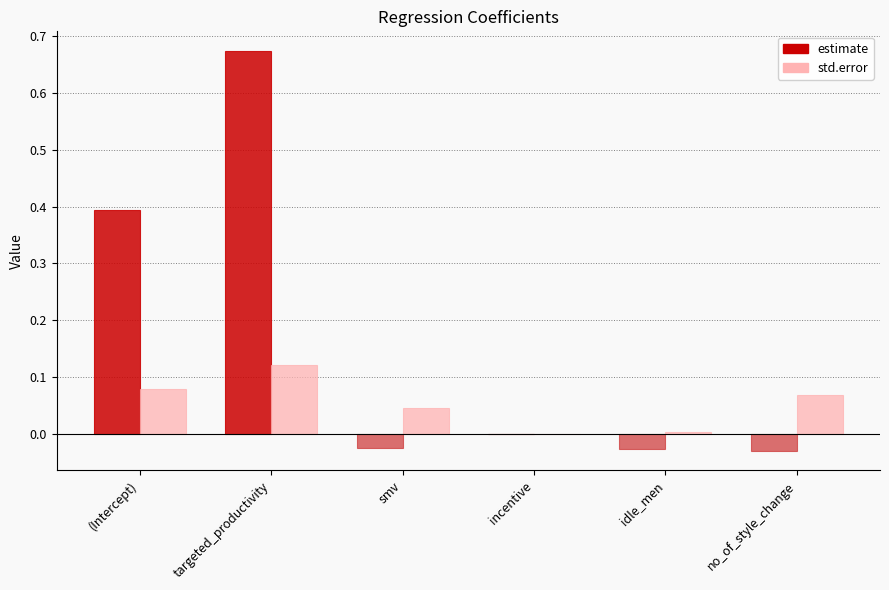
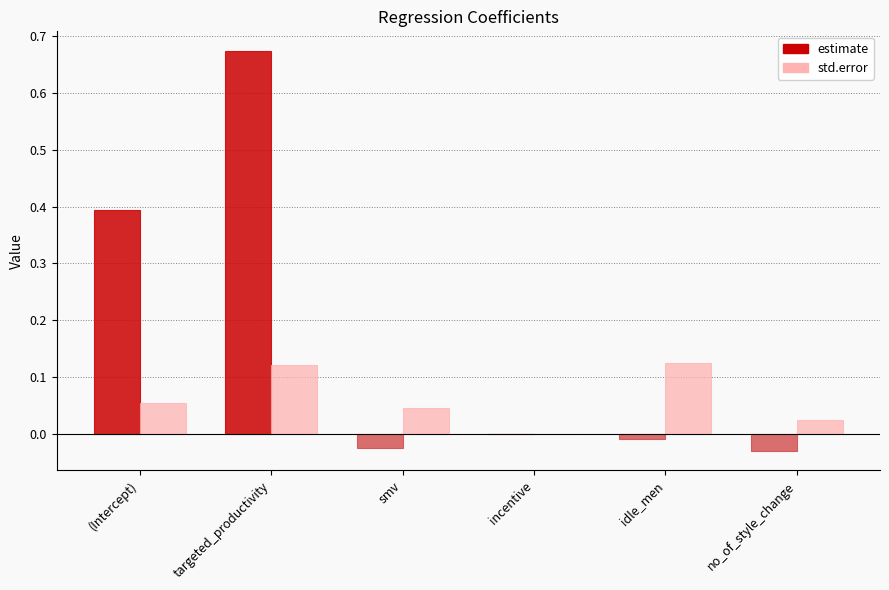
std.error, (Intercept): 0.08 -> 0.05
estimate, idle_men: -0.03 -> -0.01
std.error, idle_men: 0.00 -> 0.12
std.error, no_of_style_change: 0.07 -> 0.02
